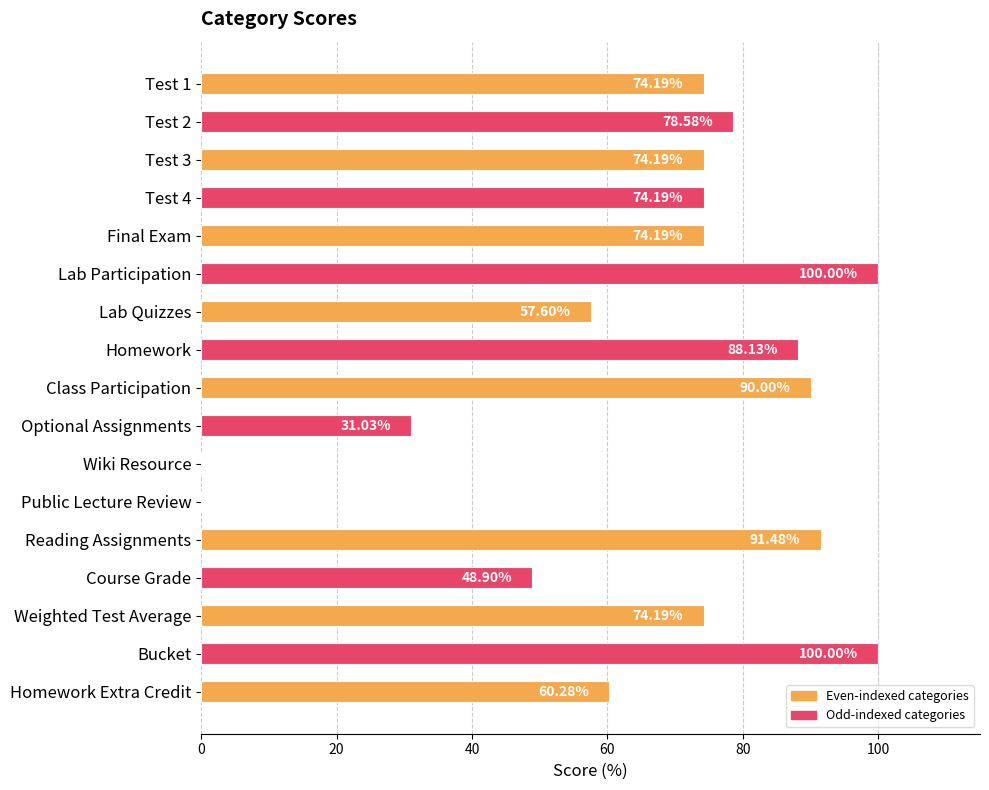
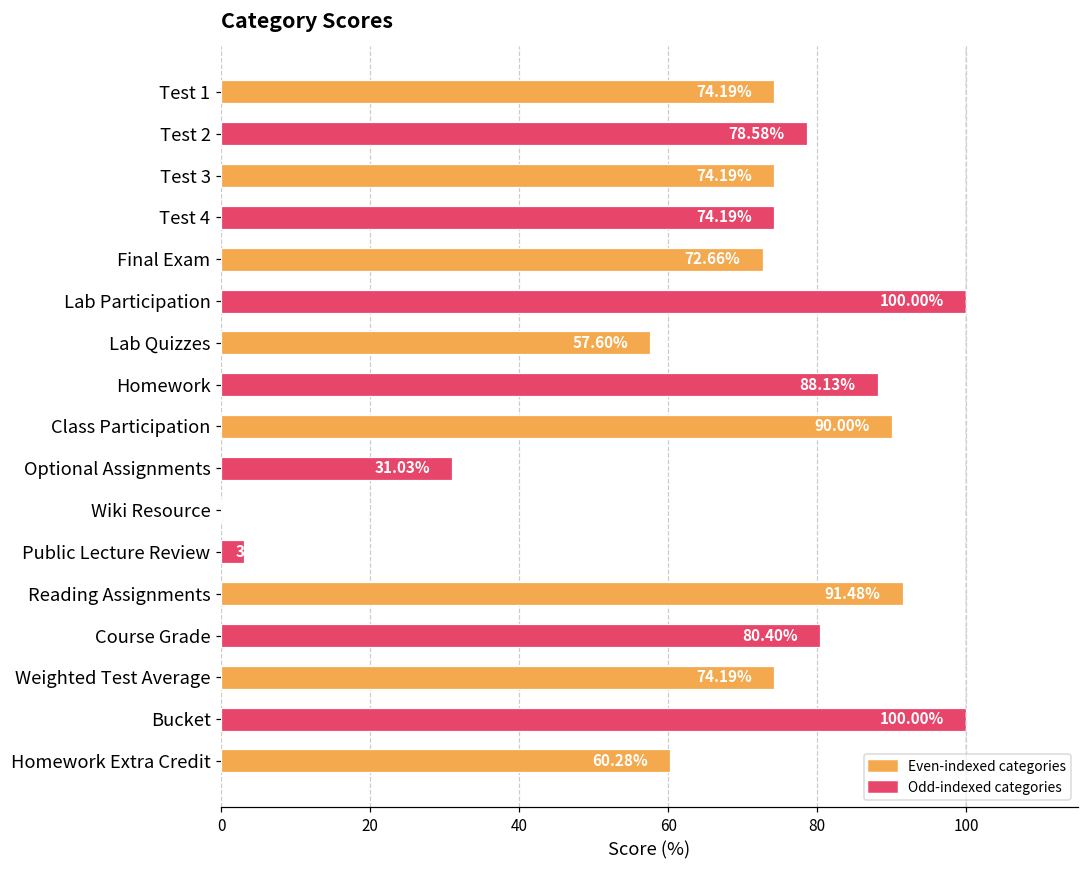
Final Exam: 74.19% -> 72.66%
Public Lecture Review: 0 -> 3
Course Grade: 48.90% -> 80.40%
